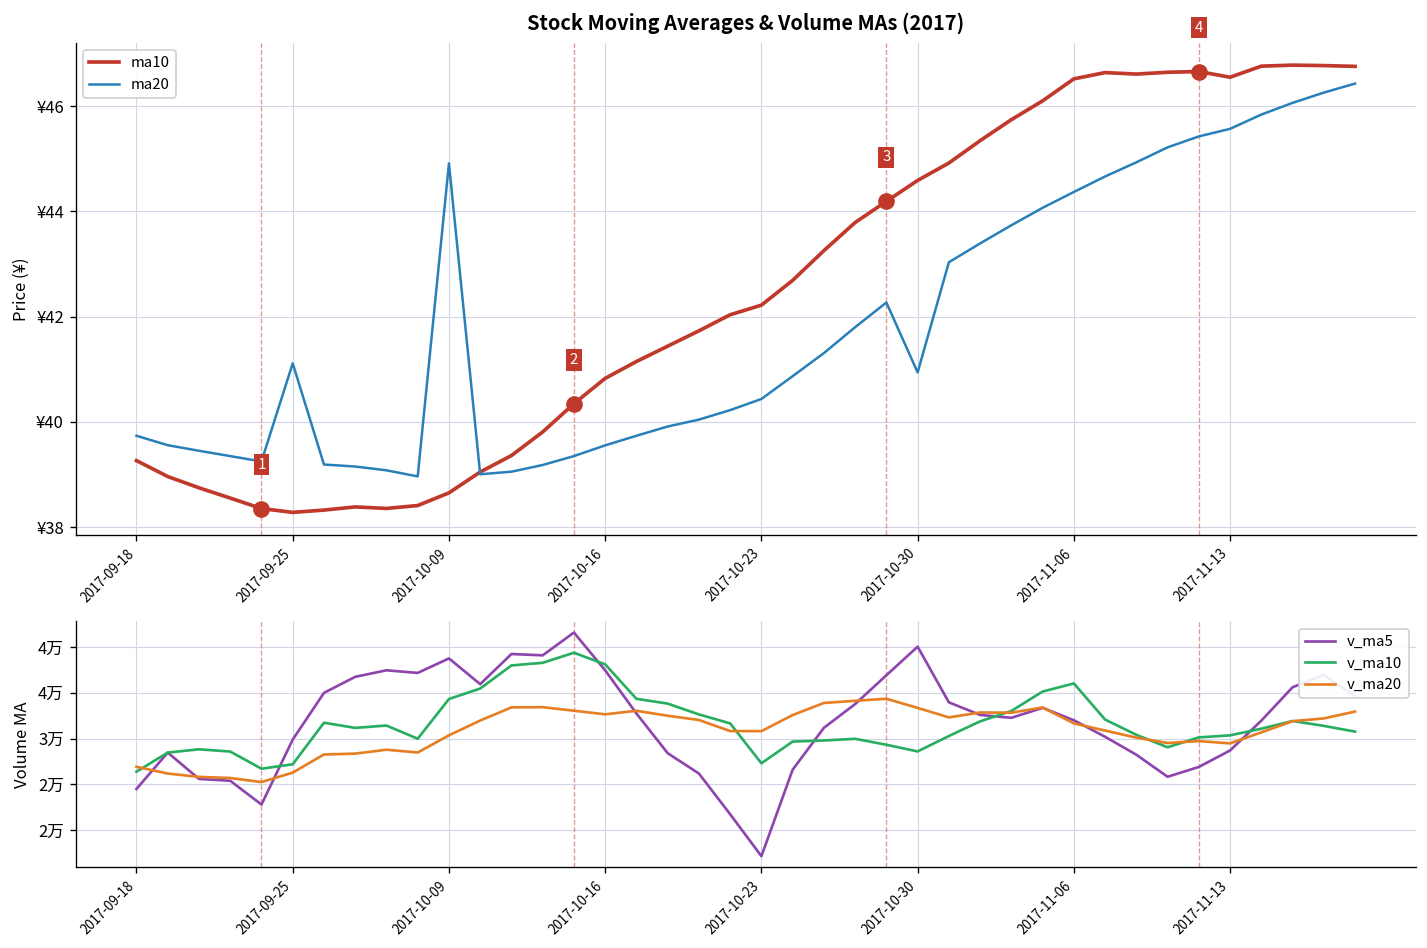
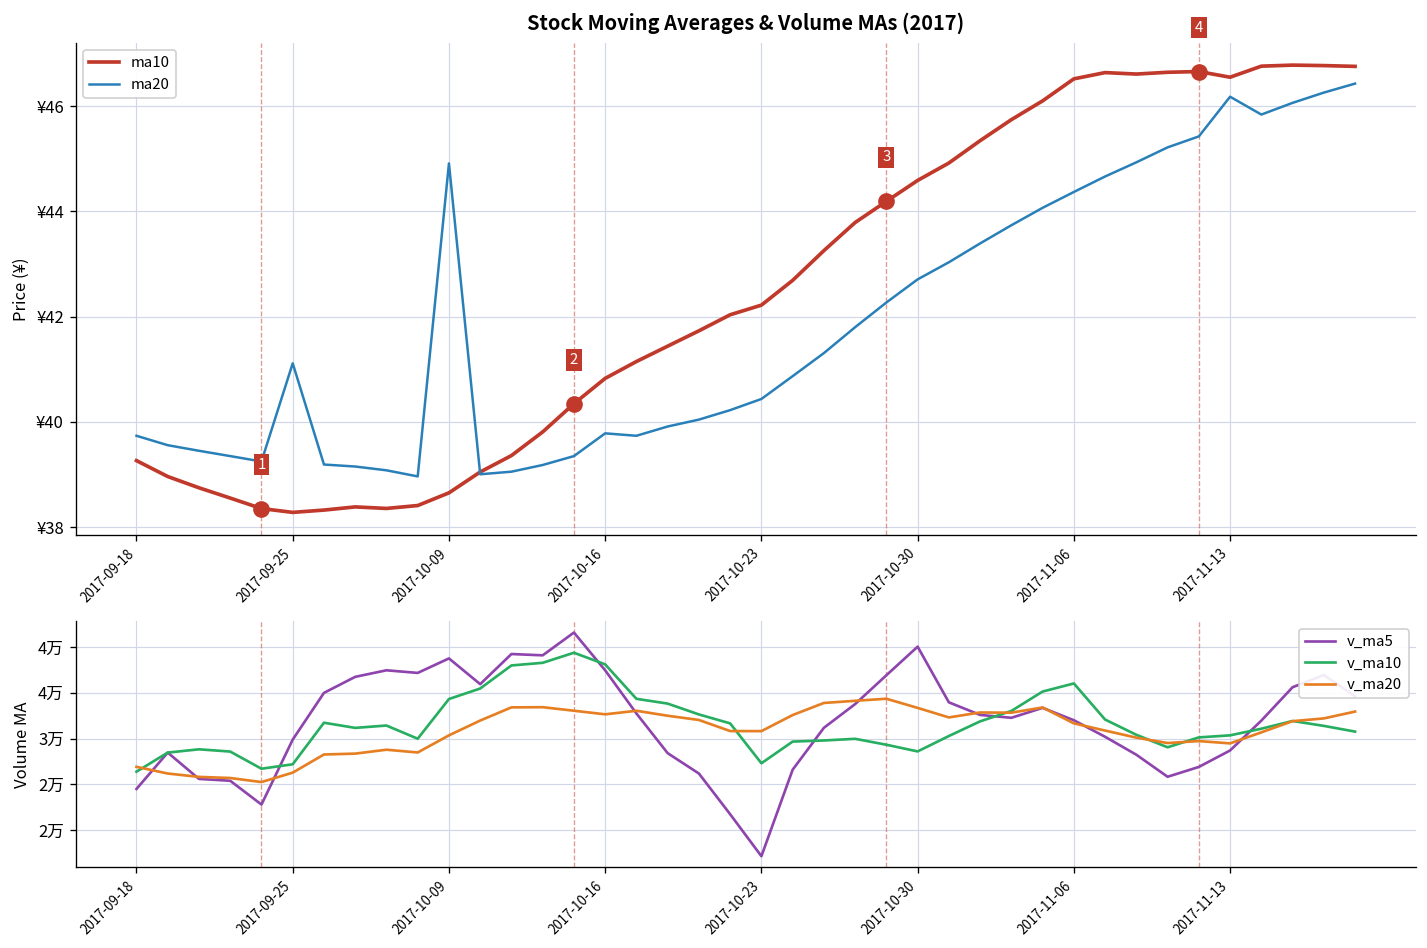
Stock Moving Averages & Volume MAs (2017), ma20, 2017-10-16: ¥39.6 -> ¥39.8
Stock Moving Averages & Volume MAs (2017), ma20, 2017-10-30: ¥40.9 -> ¥42.7
Stock Moving Averages & Volume MAs (2017), ma20, 2017-11-13: ¥45.6 -> ¥46.2
